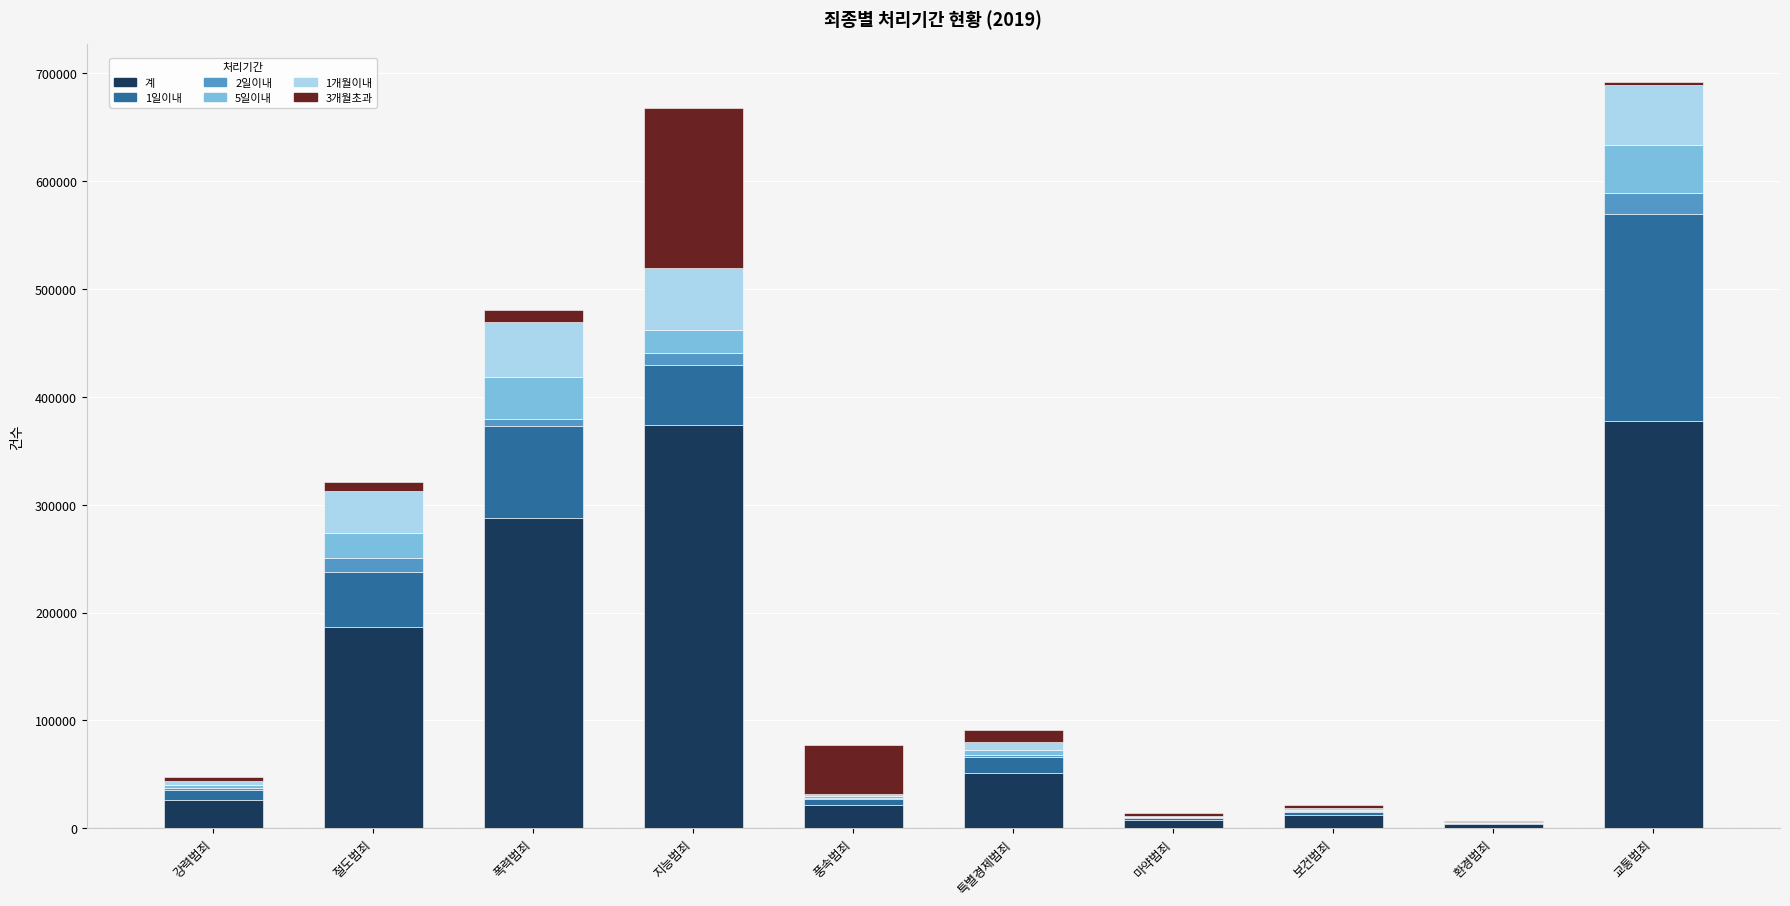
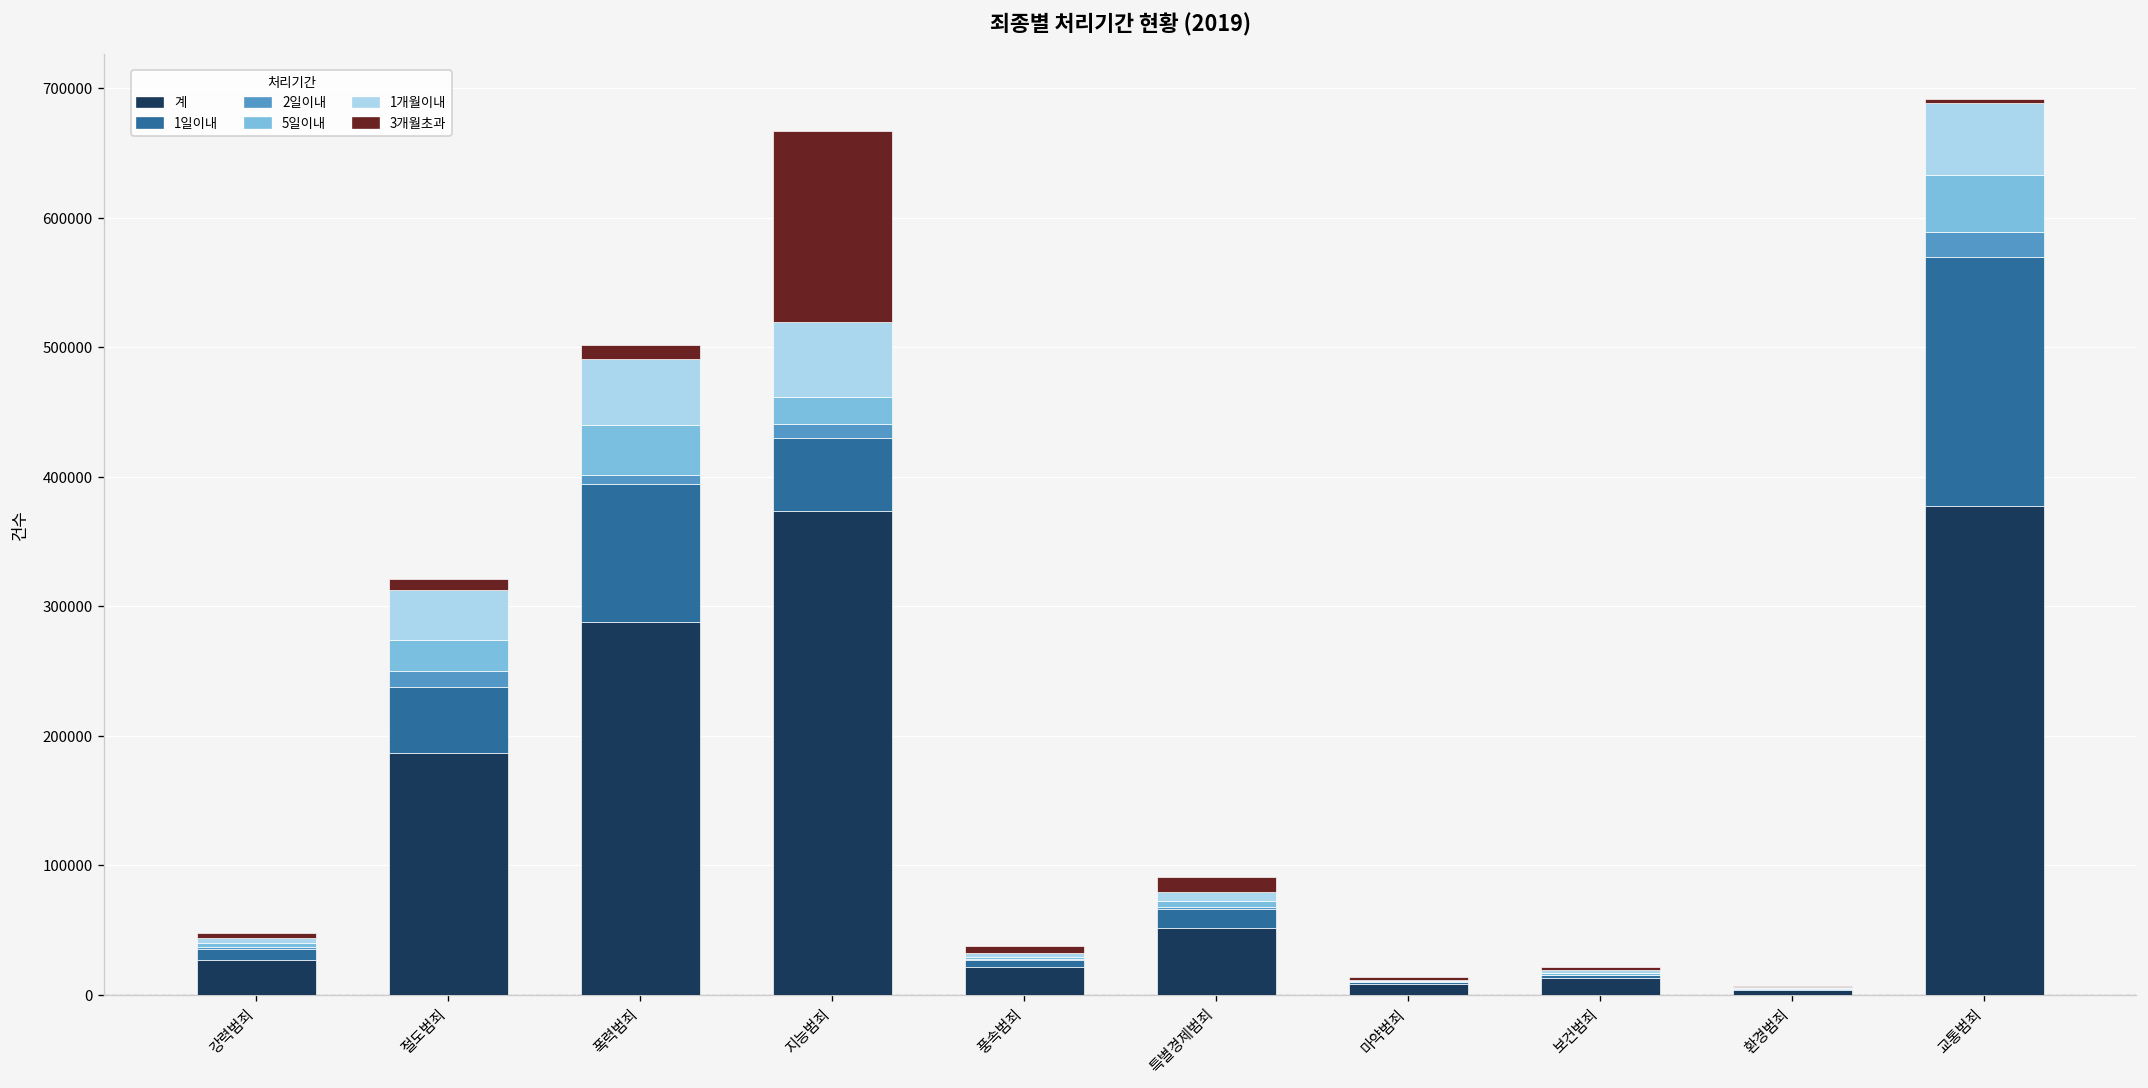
1일이내, 폭력범죄: 85000 -> 107000
3개월초과, 풍속범죄: 45000 -> 6000
